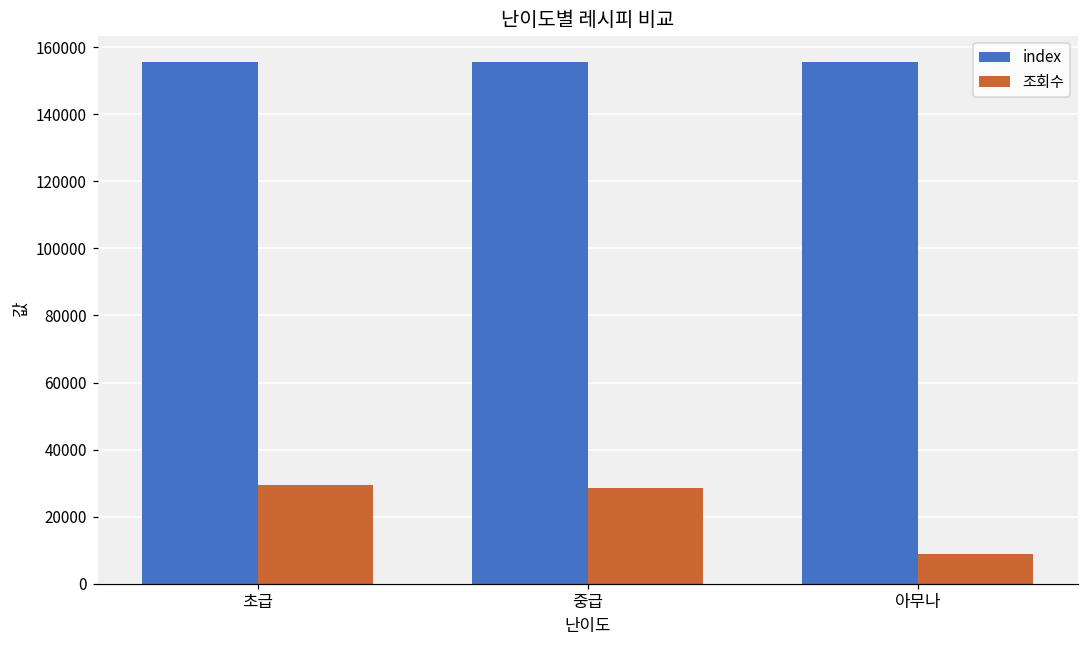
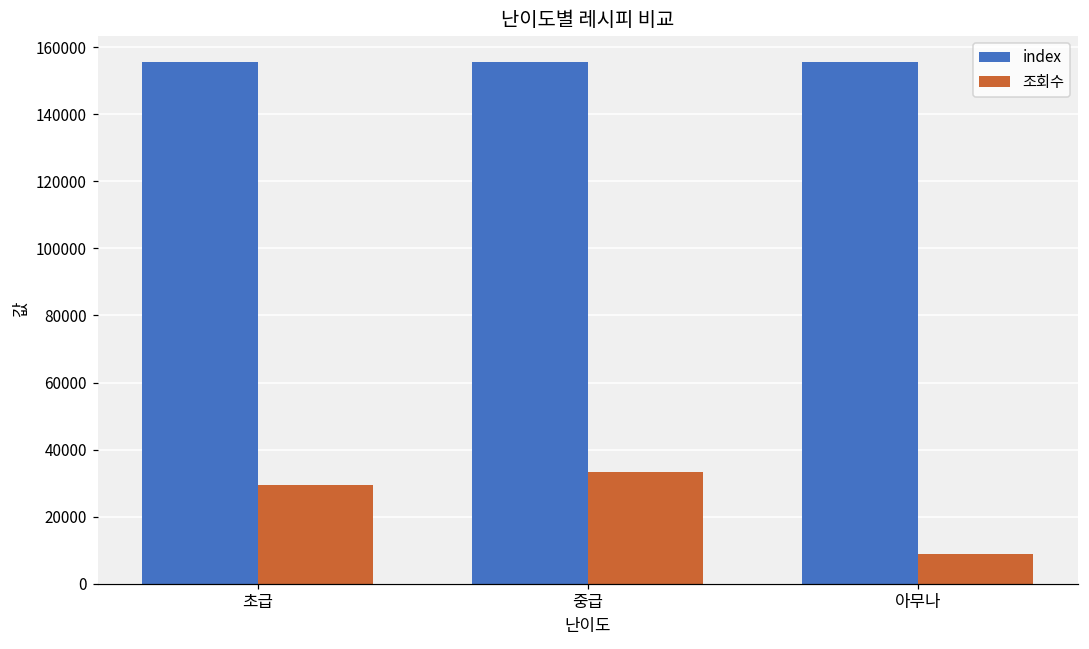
조회수, 중급: 29000 -> 33000
